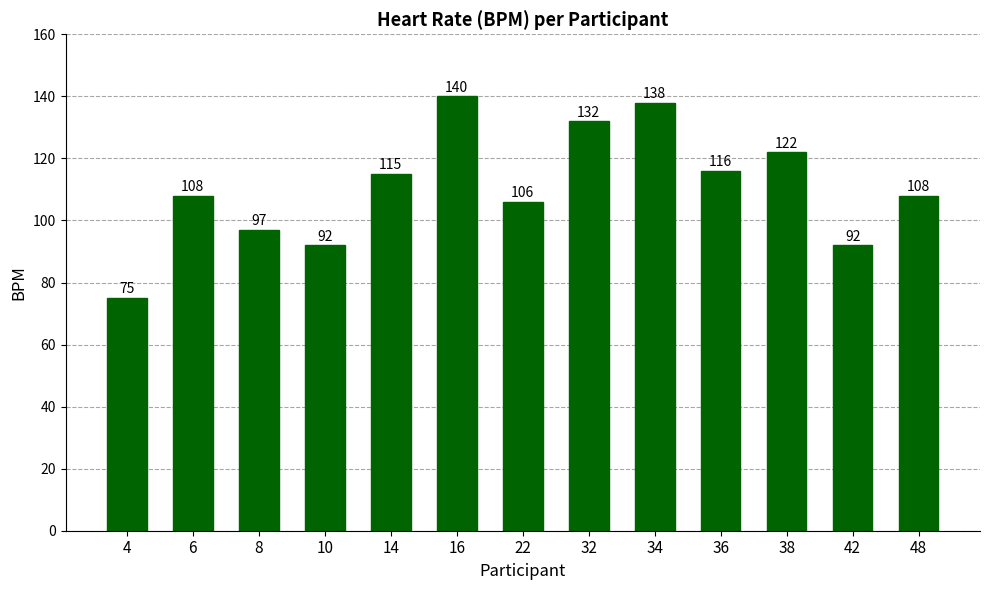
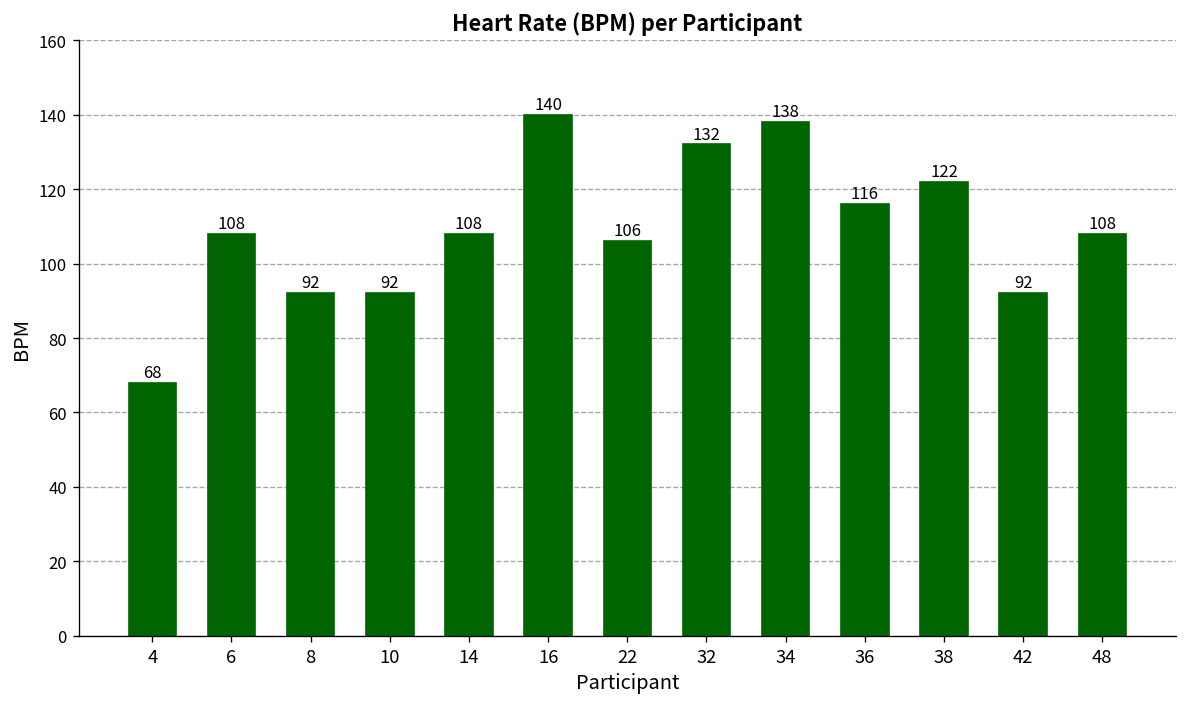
4: 75 -> 68
8: 97 -> 92
14: 115 -> 108
